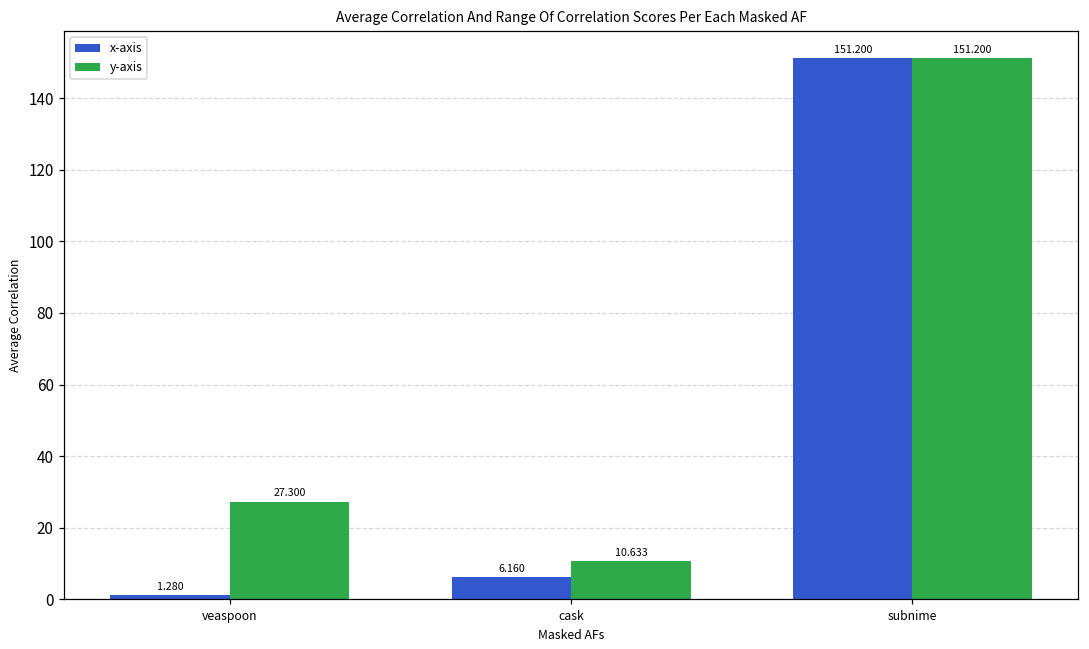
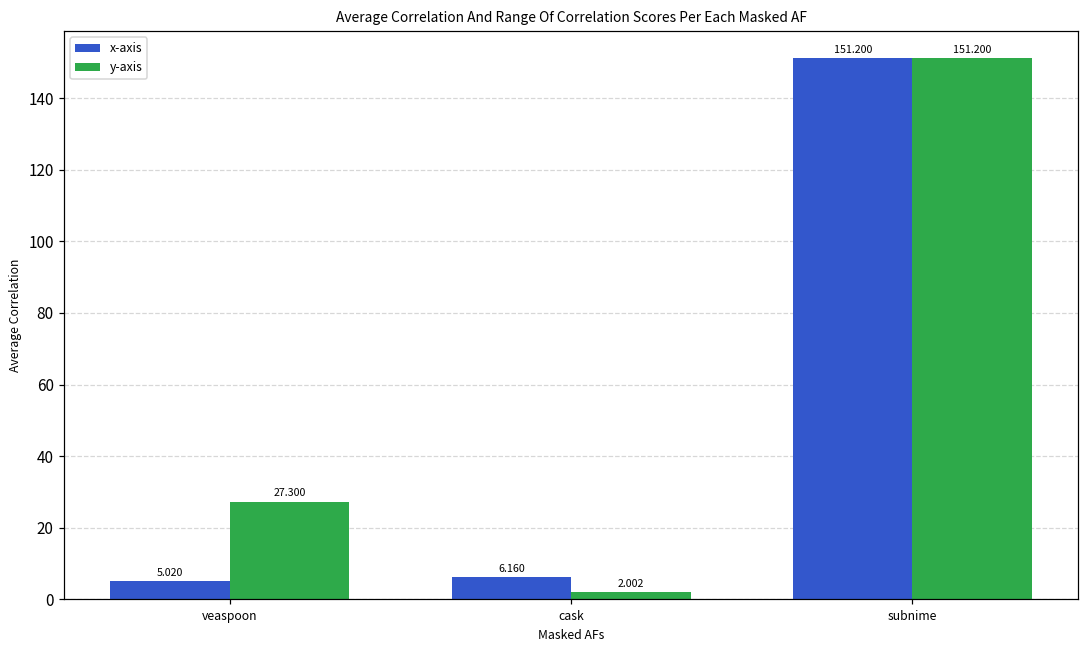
x-axis, veaspoon: 1.280 -> 5.020
y-axis, cask: 10.633 -> 2.002
